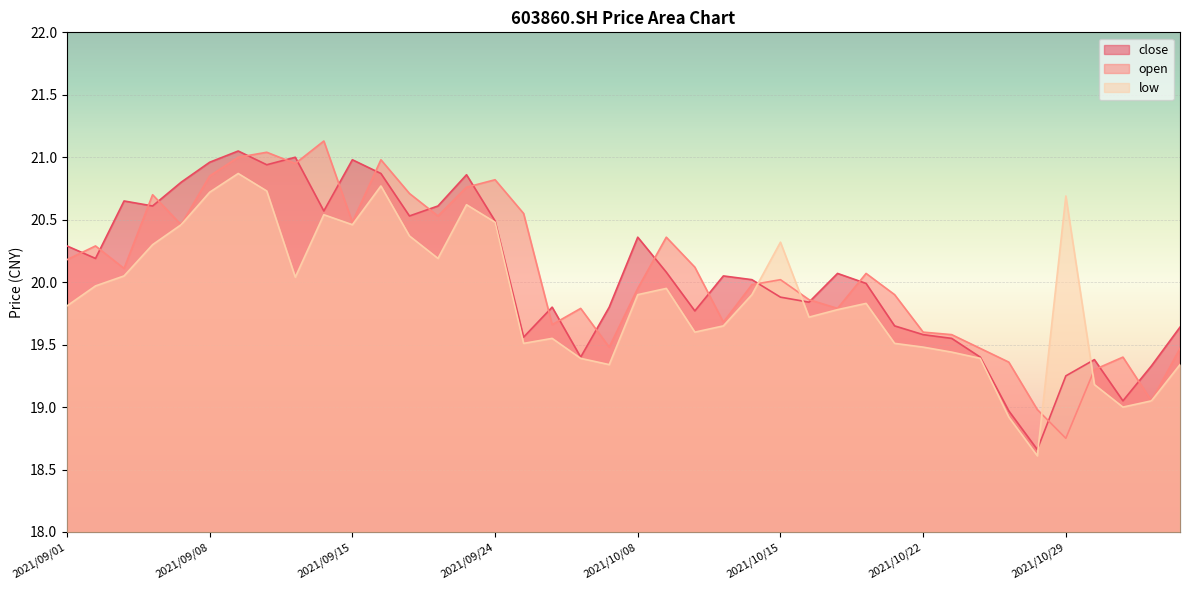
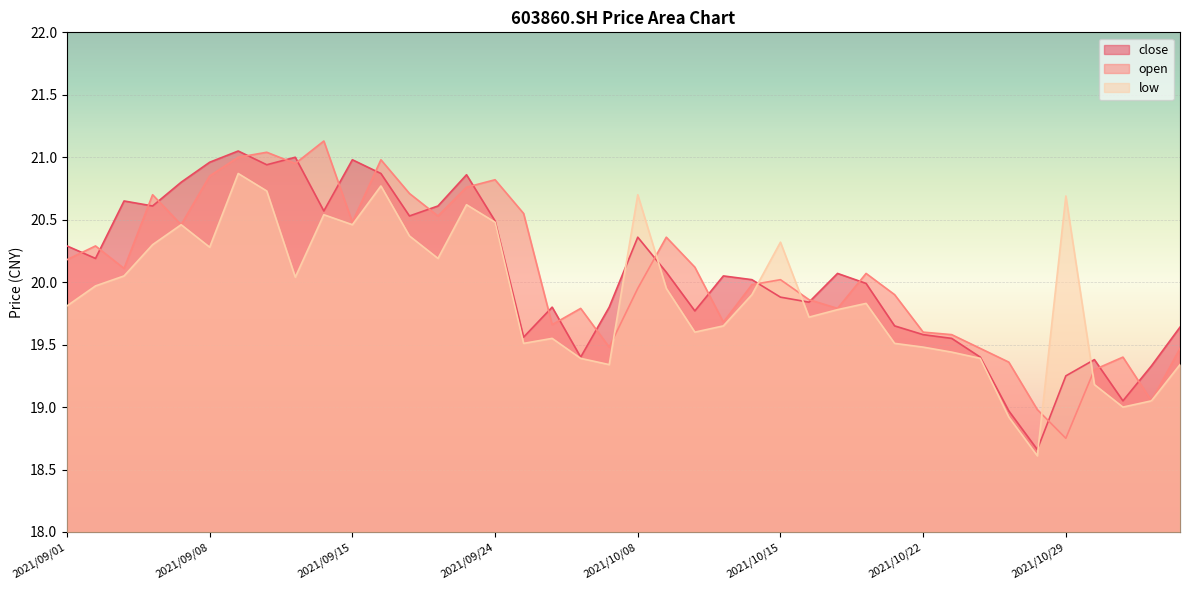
low, 2021/09/08: 20.72 -> 20.28
low, 2021/10/08: 19.9 -> 20.7
